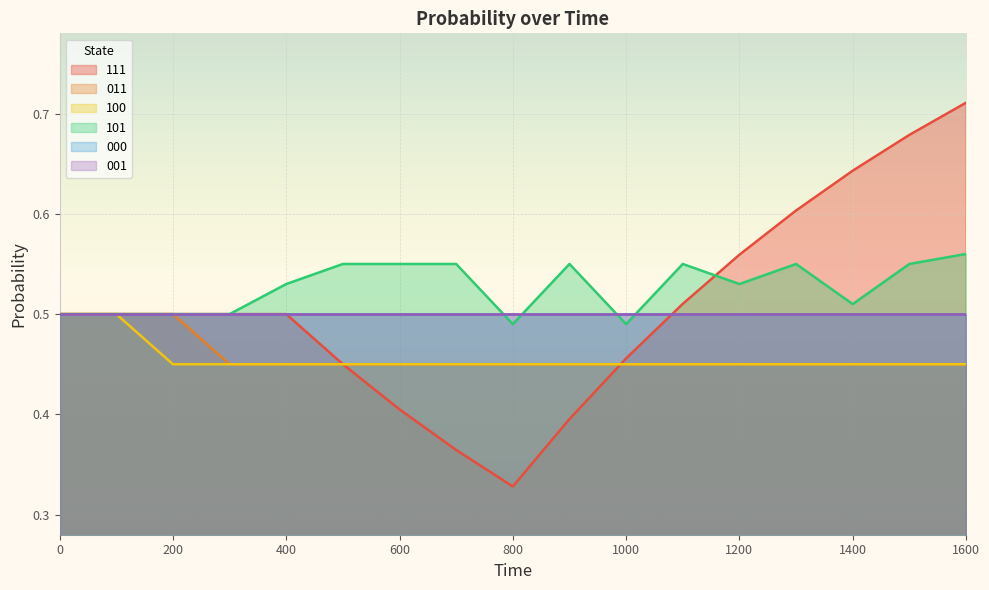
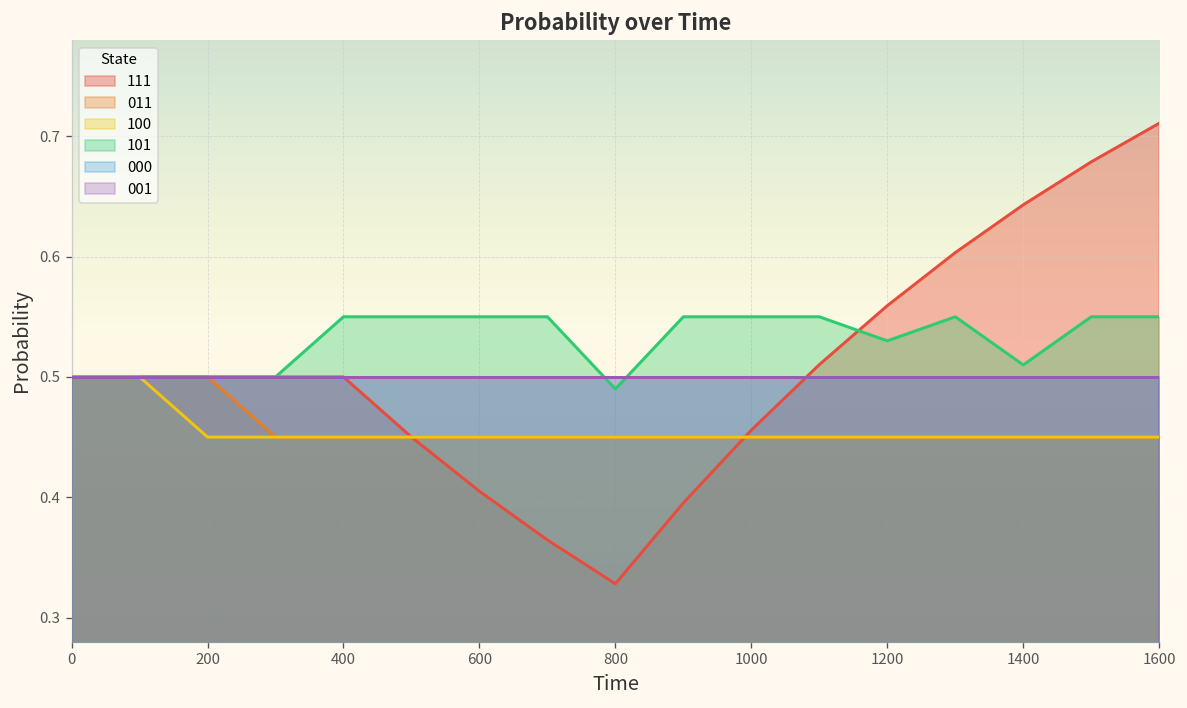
101, 400: 0.53 -> 0.55
101, 1000: 0.49 -> 0.55
101, 1600: 0.56 -> 0.55
